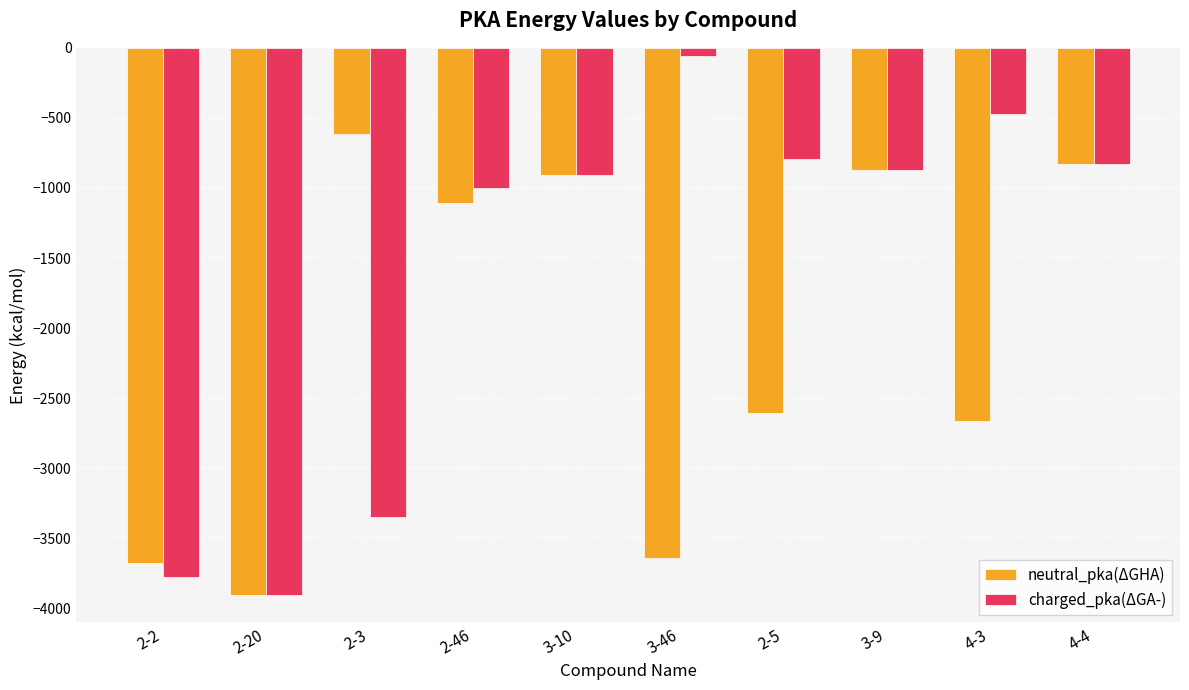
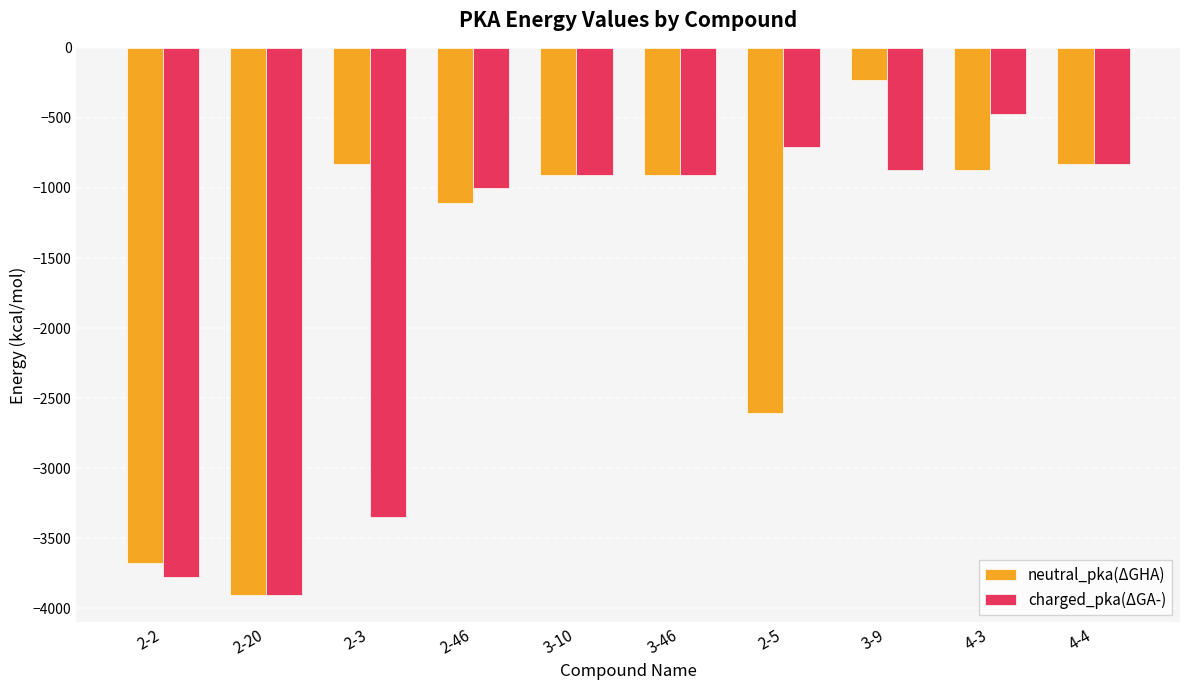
neutral_pka(ΔGHA), 2-3: -610 -> -830
neutral_pka(ΔGHA), 3-46: -3640 -> -910
charged_pka(ΔGA-), 3-46: -60 -> -910
charged_pka(ΔGA-), 2-5: -790 -> -710
neutral_pka(ΔGHA), 3-9: -870 -> -230
neutral_pka(ΔGHA), 4-3: -2660 -> -870
